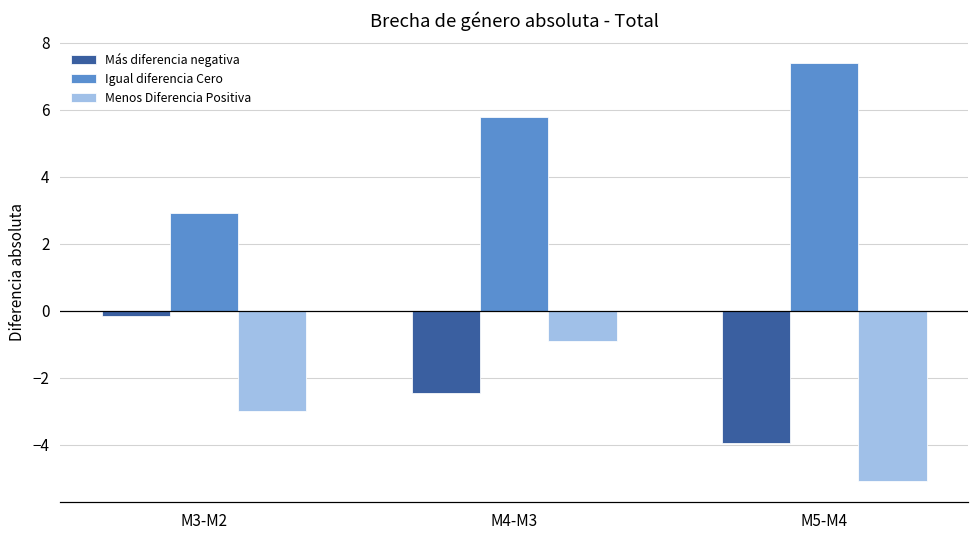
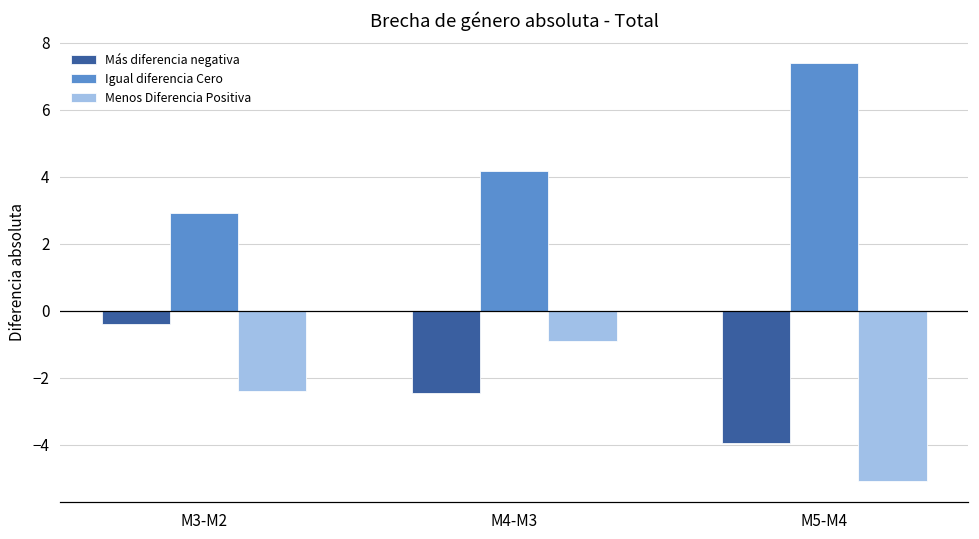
Más diferencia negativa, M3-M2: -0.1 -> -0.4
Menos Diferencia Positiva, M3-M2: -3.0 -> -2.4
Igual diferencia Cero, M4-M3: 5.8 -> 4.2
